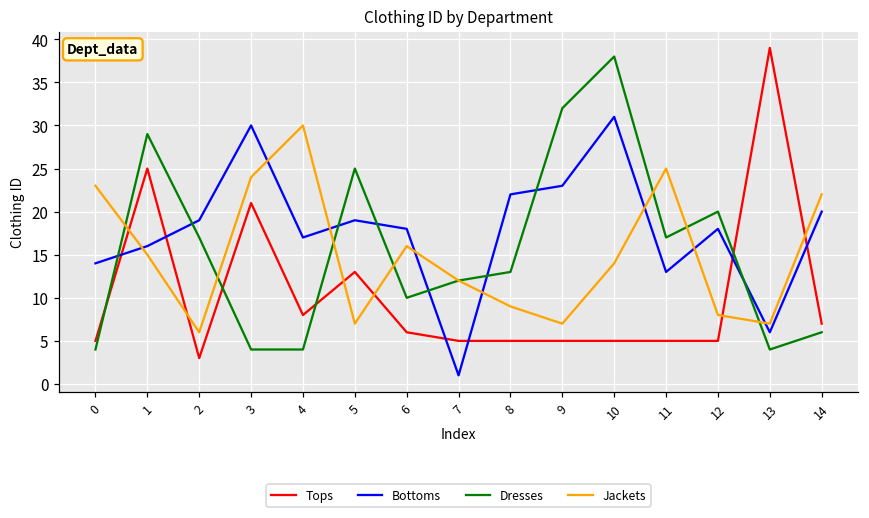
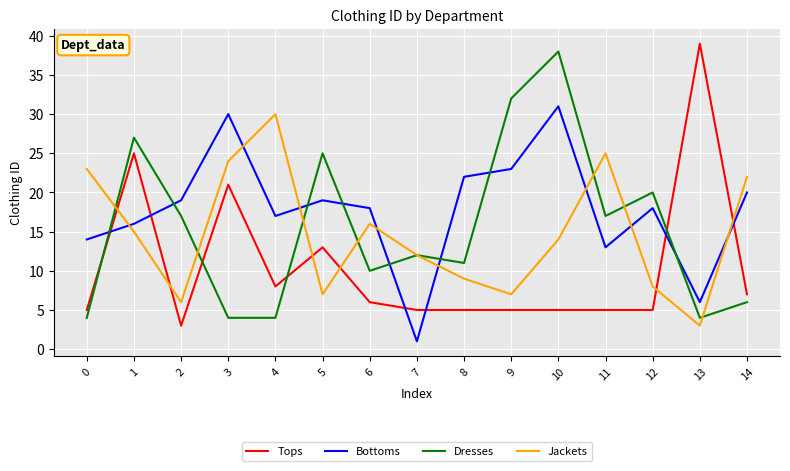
Dresses, 1: 29 -> 27
Dresses, 8: 13 -> 11
Jackets, 13: 7 -> 3
